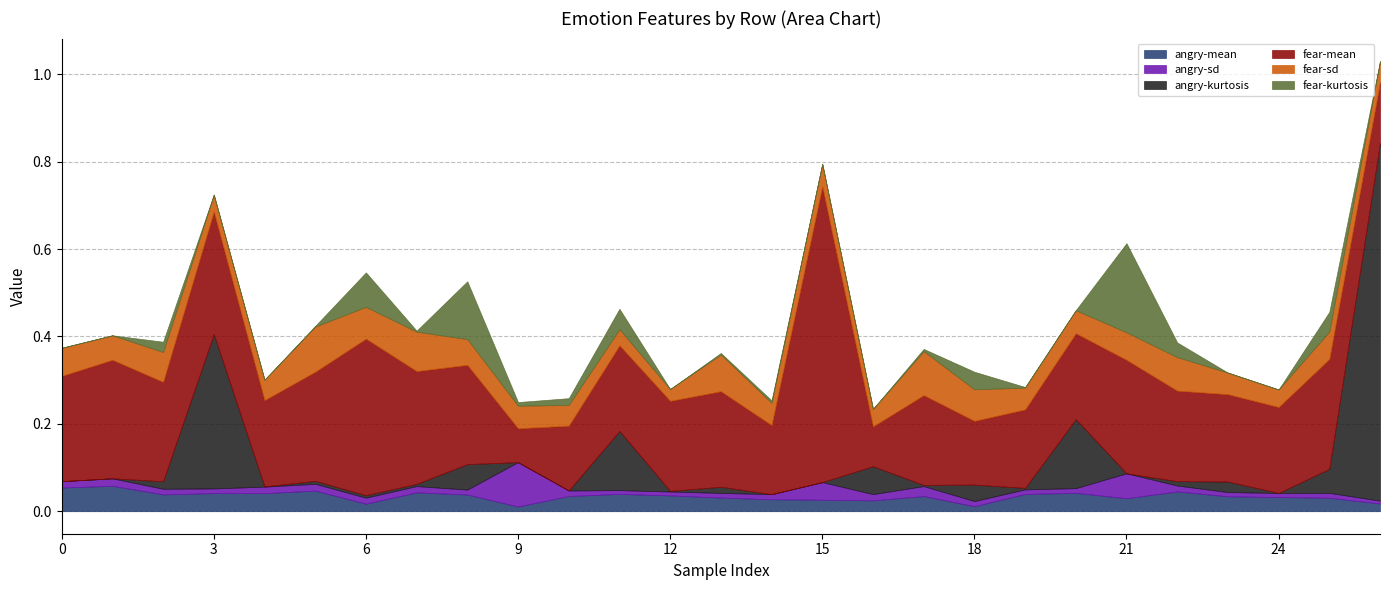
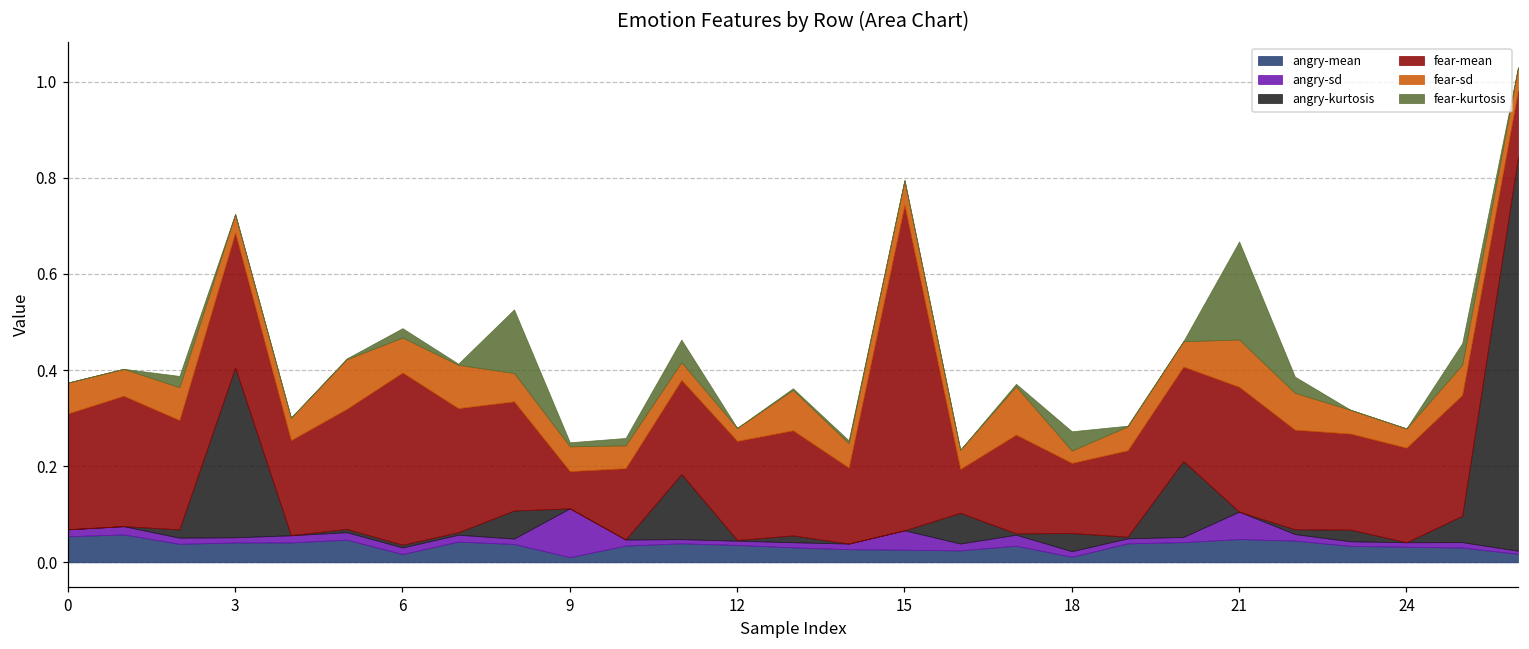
fear-kurtosis, 6: 0.08 -> 0.02
fear-sd, 18: 0.07 -> 0.03
angry-mean, 21: 0.03 -> 0.05
fear-sd, 21: 0.06 -> 0.10
